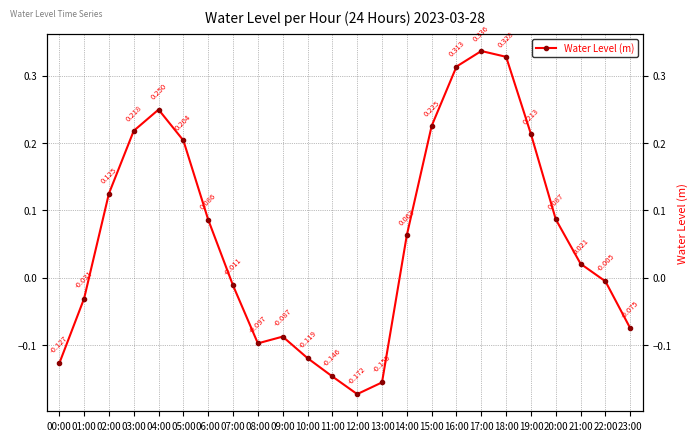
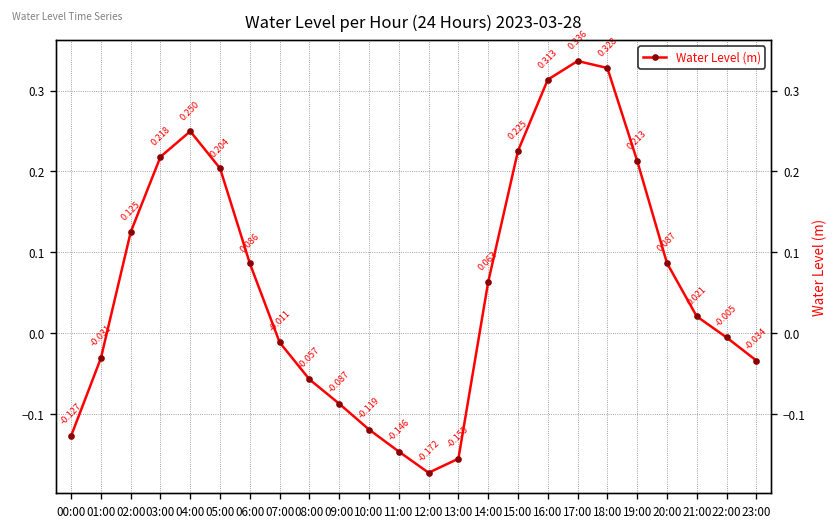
08:00: -0.097 -> -0.057
23:00: -0.075 -> -0.034
